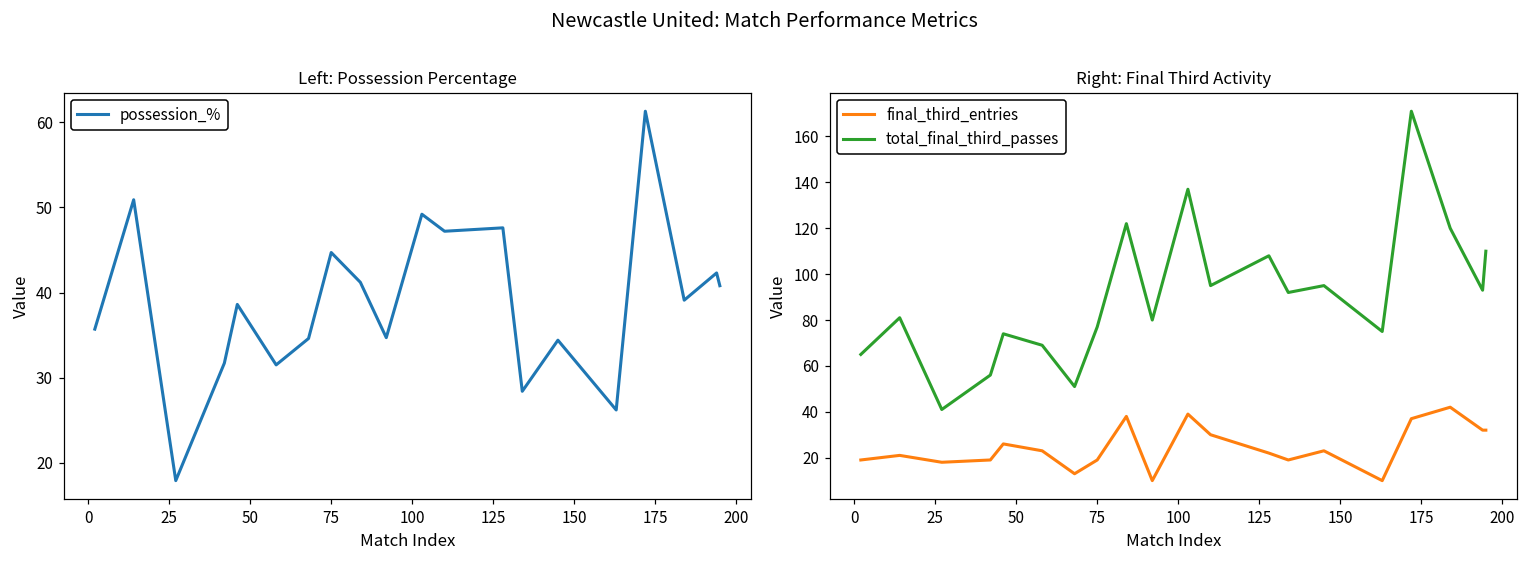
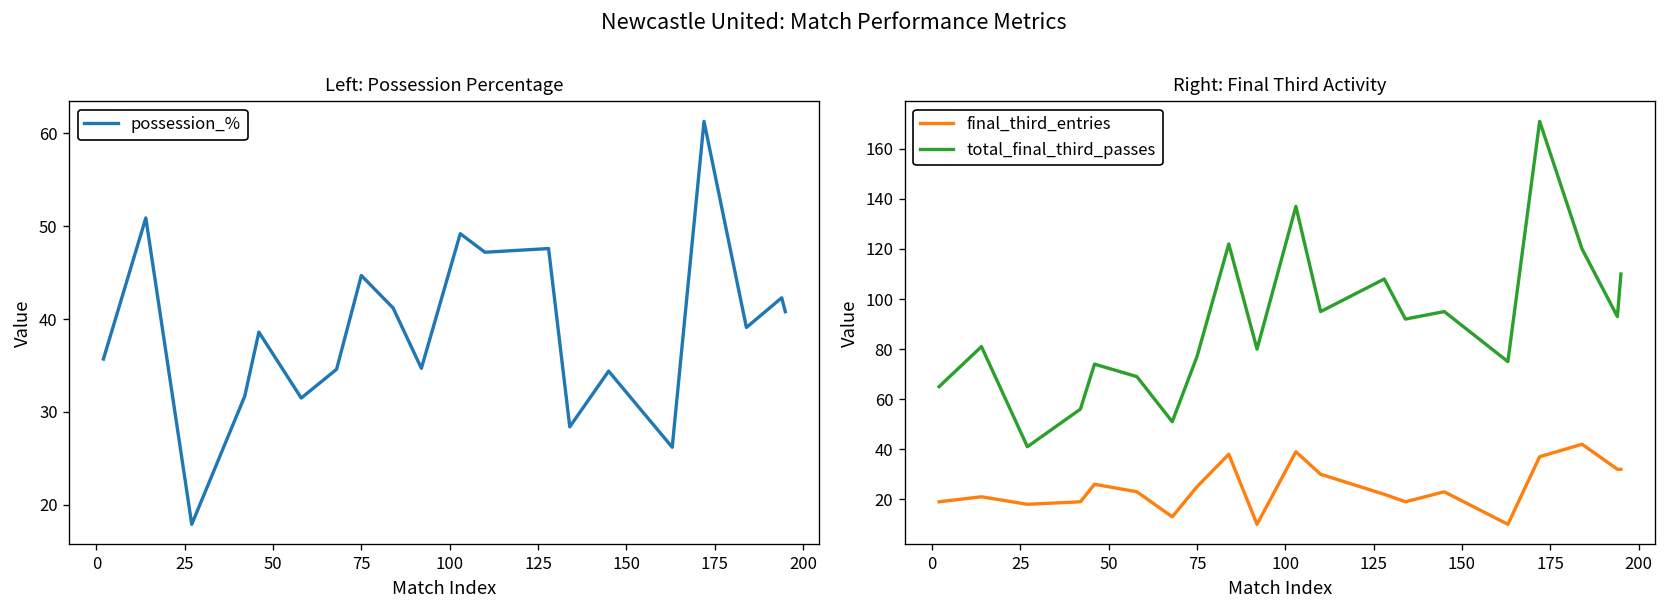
Right: Final Third Activity, final_third_entries, 75: 19 -> 25
